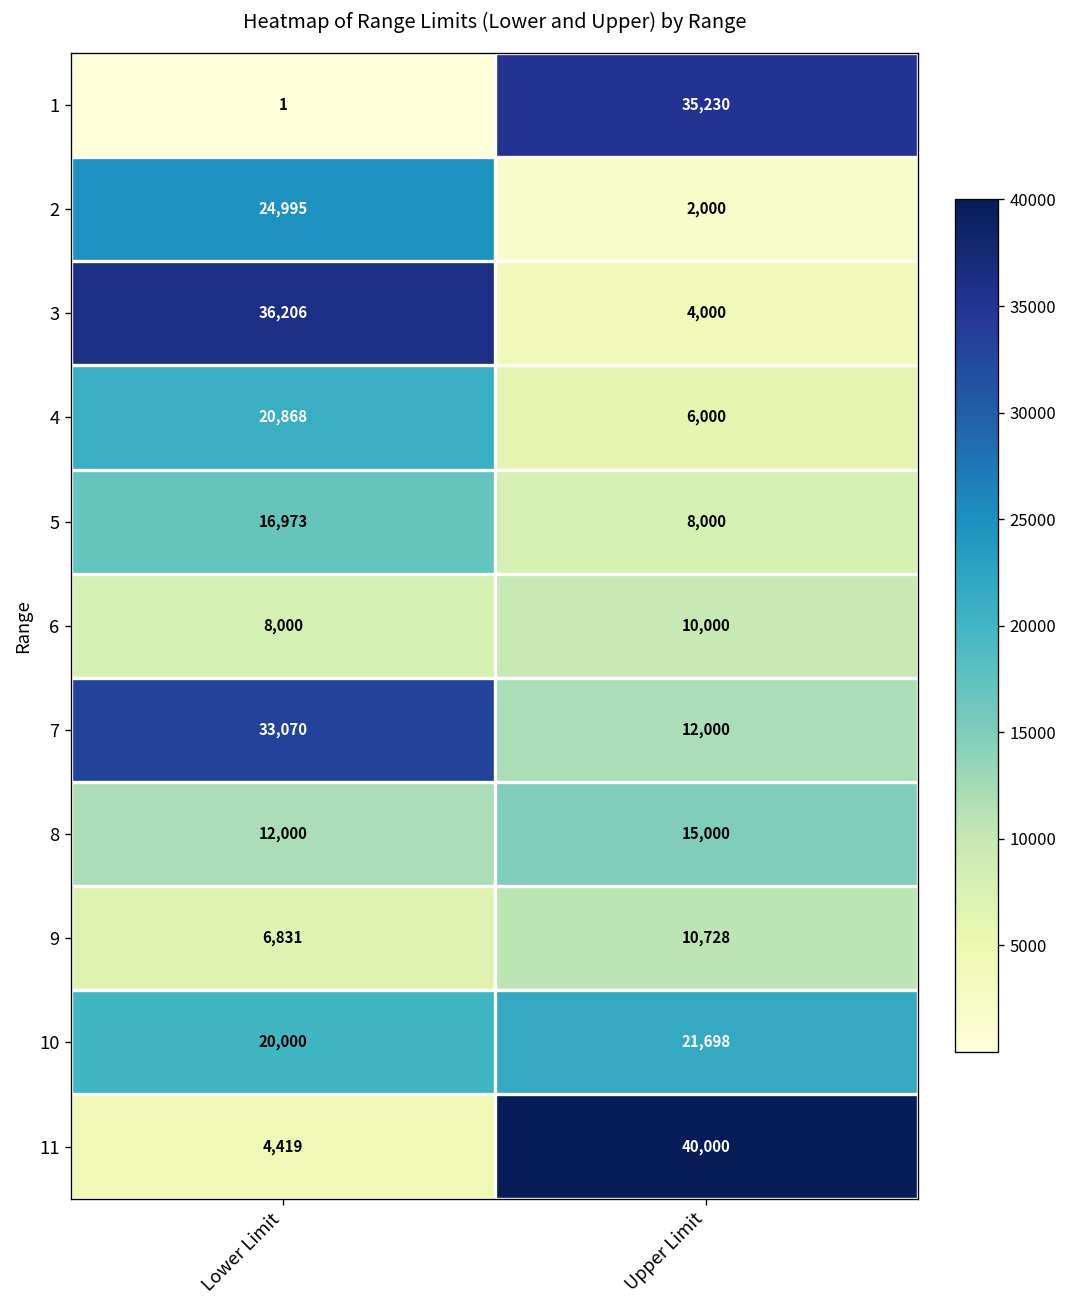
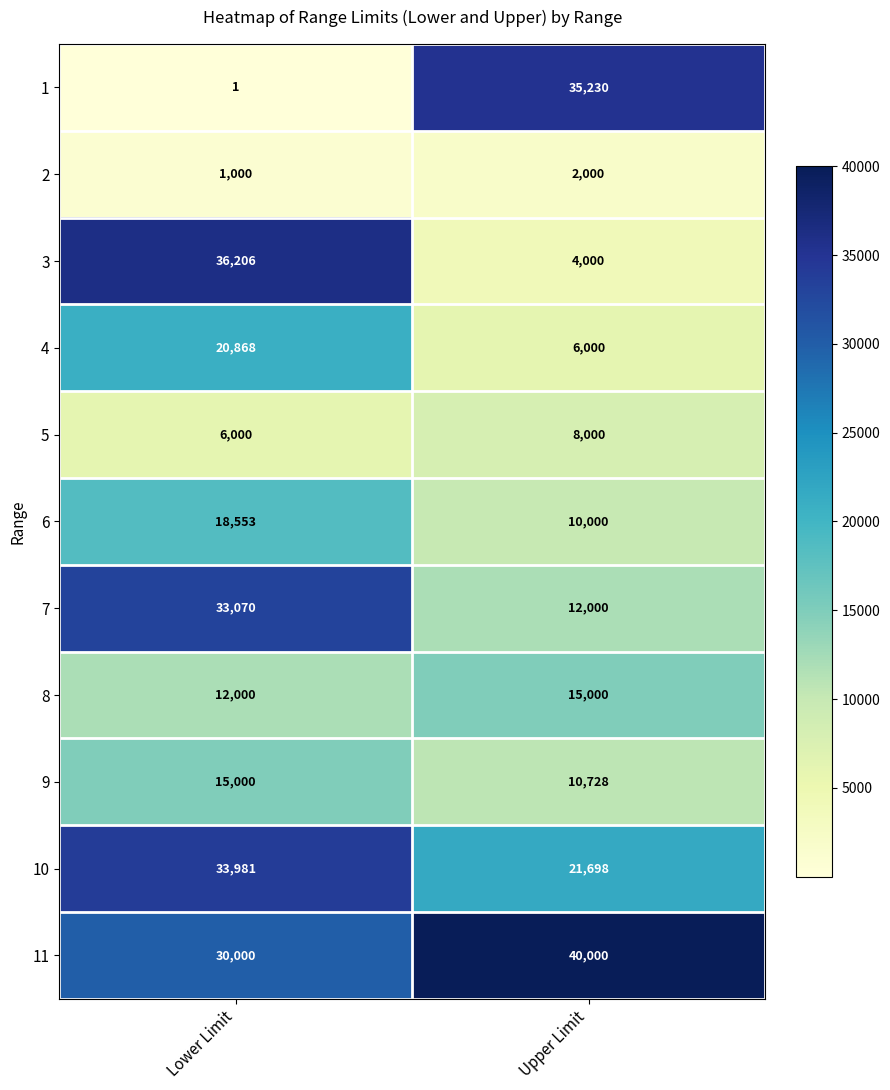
2, Lower Limit: 24,995 -> 1,000
5, Lower Limit: 16,973 -> 6,000
6, Lower Limit: 8,000 -> 18,553
9, Lower Limit: 6,831 -> 15,000
10, Lower Limit: 20,000 -> 33,981
11, Lower Limit: 4,419 -> 30,000
